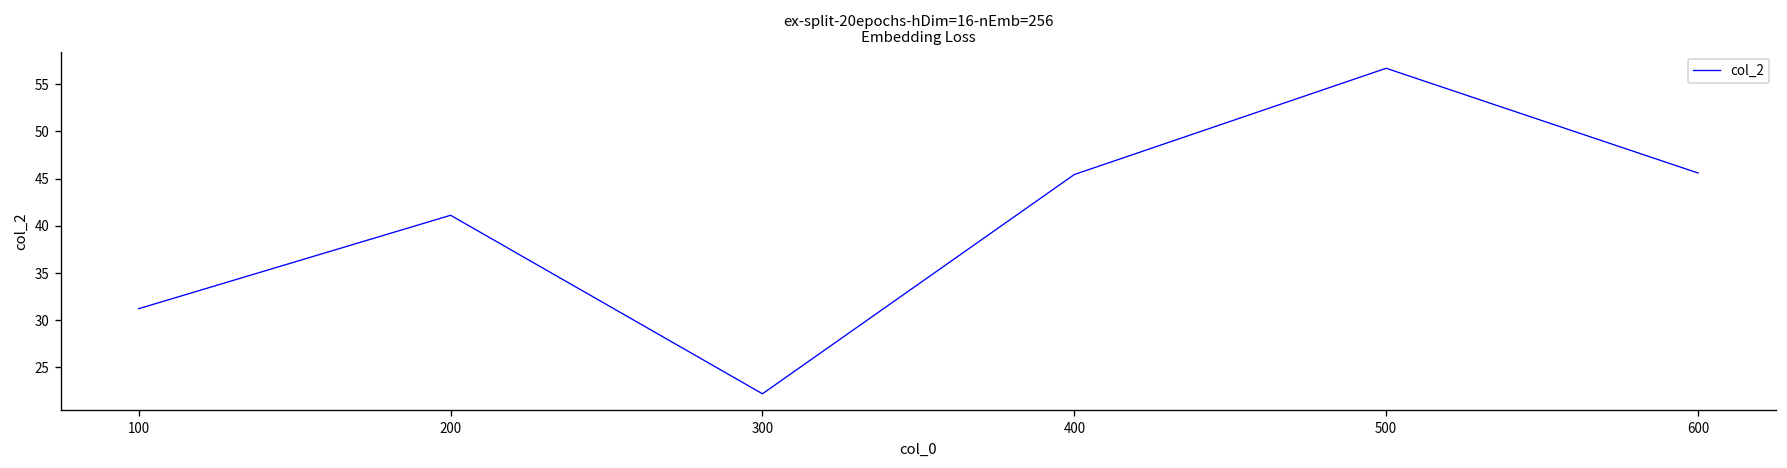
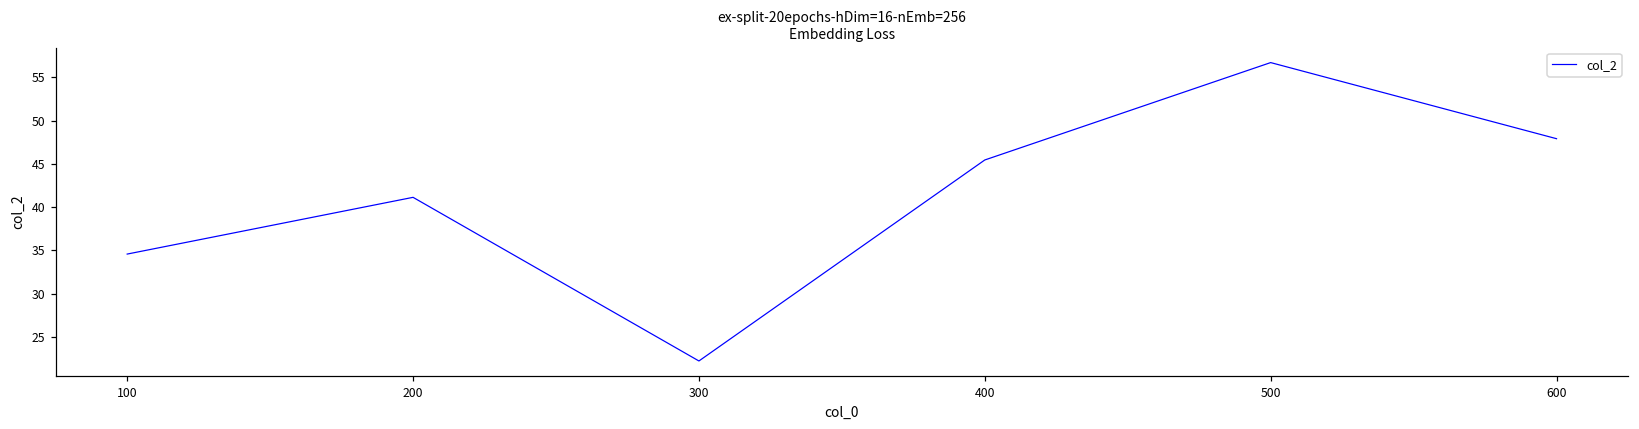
100: 31 -> 35
600: 46 -> 48
